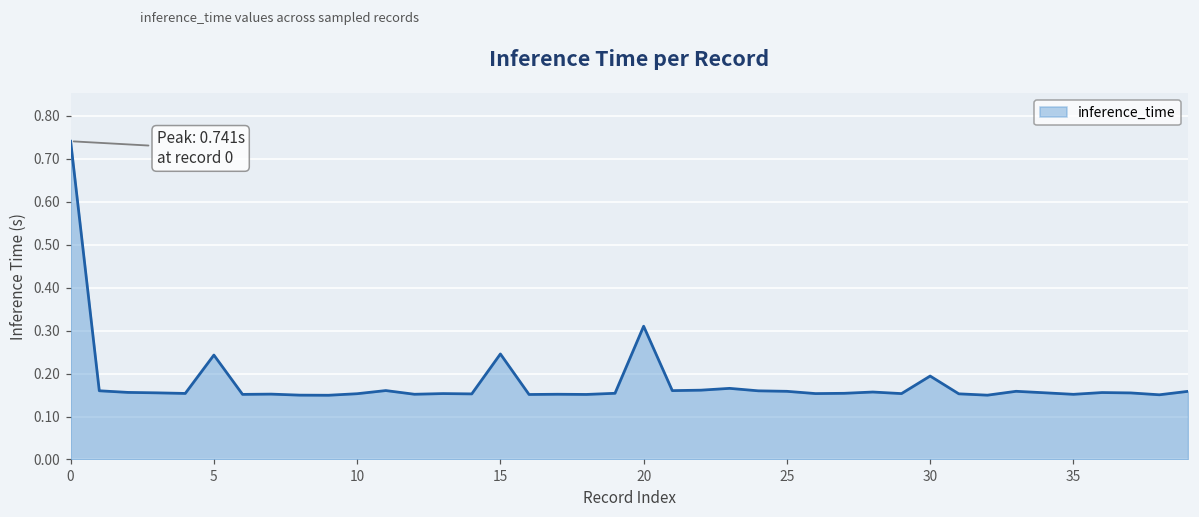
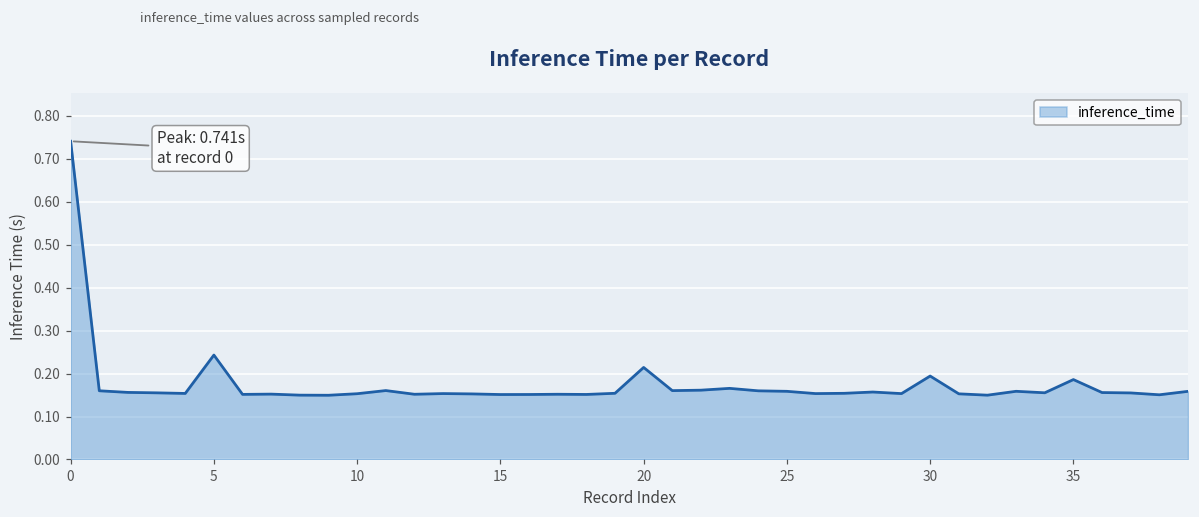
15: 0.25 -> 0.15
20: 0.31 -> 0.21
35: 0.15 -> 0.19
